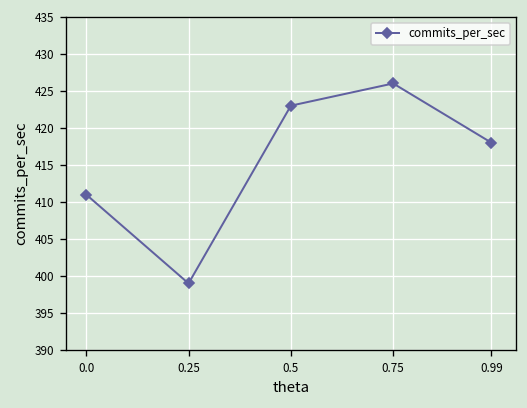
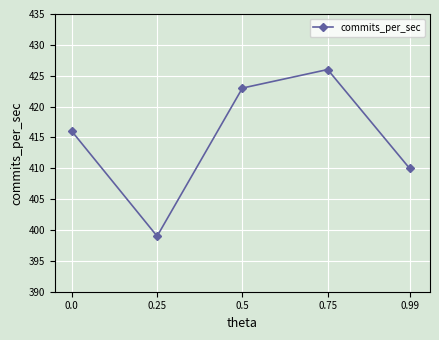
0.0: 411 -> 416
0.99: 418 -> 410
